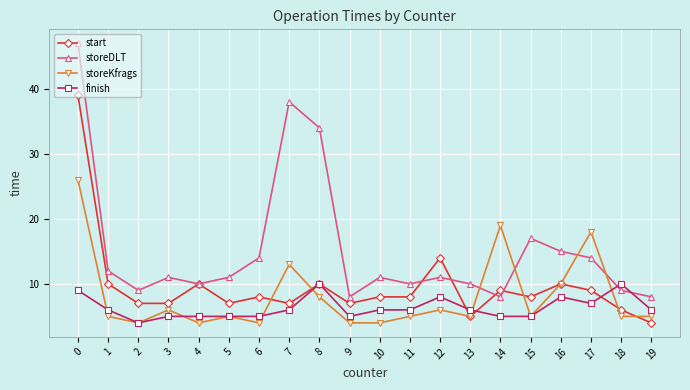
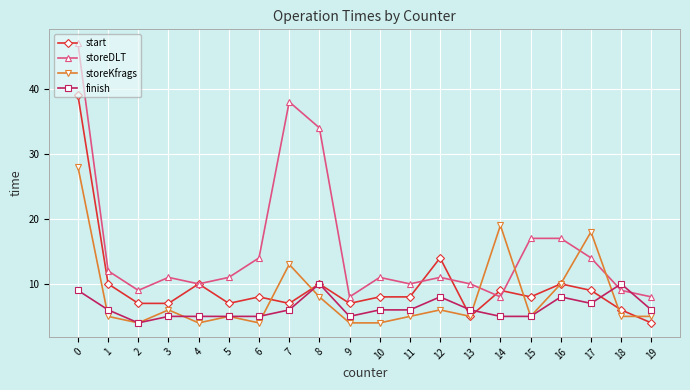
storeKfrags, 0: 26 -> 28
storeDLT, 16: 15 -> 17
